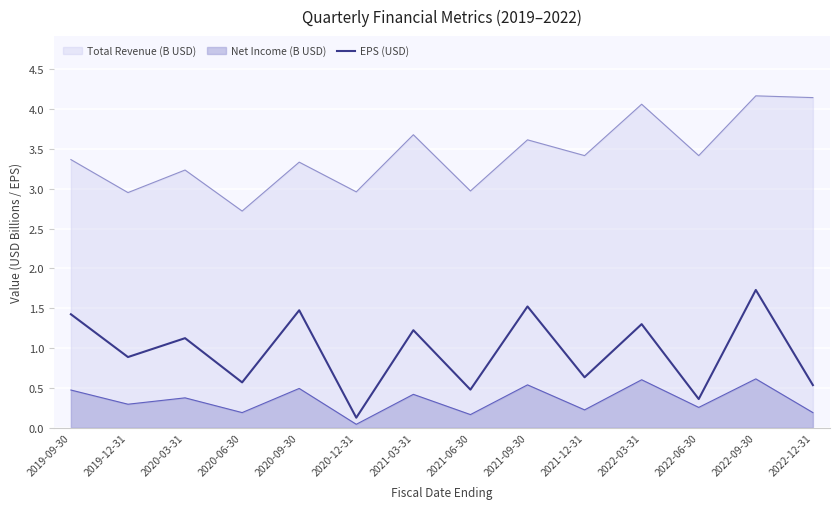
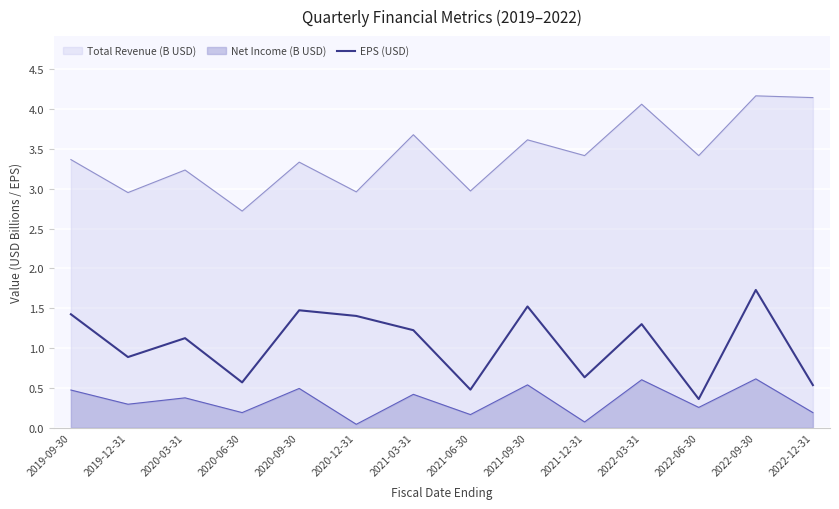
EPS (USD), 2020-12-31: 0.1 -> 1.4
Net Income (B USD), 2021-12-31: 0.2 -> 0.1
